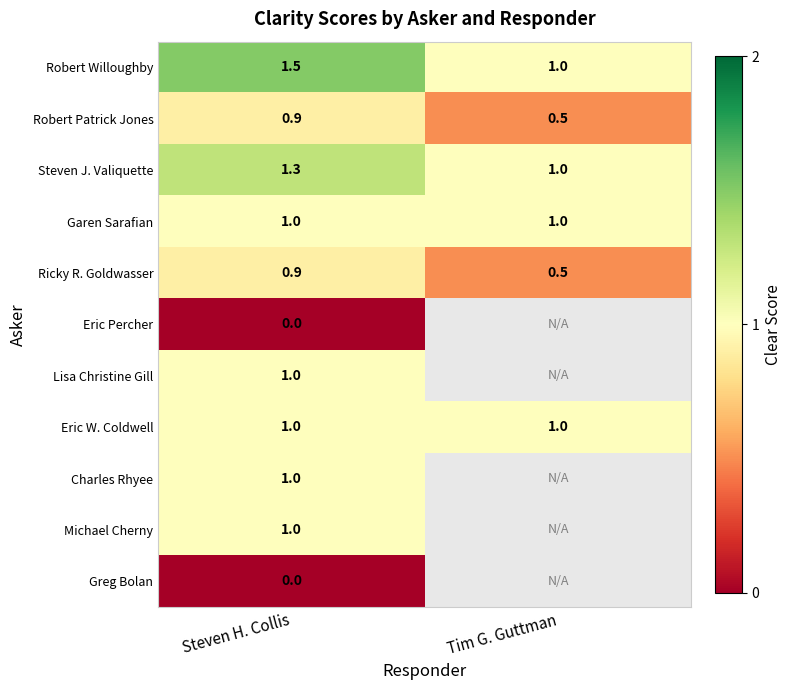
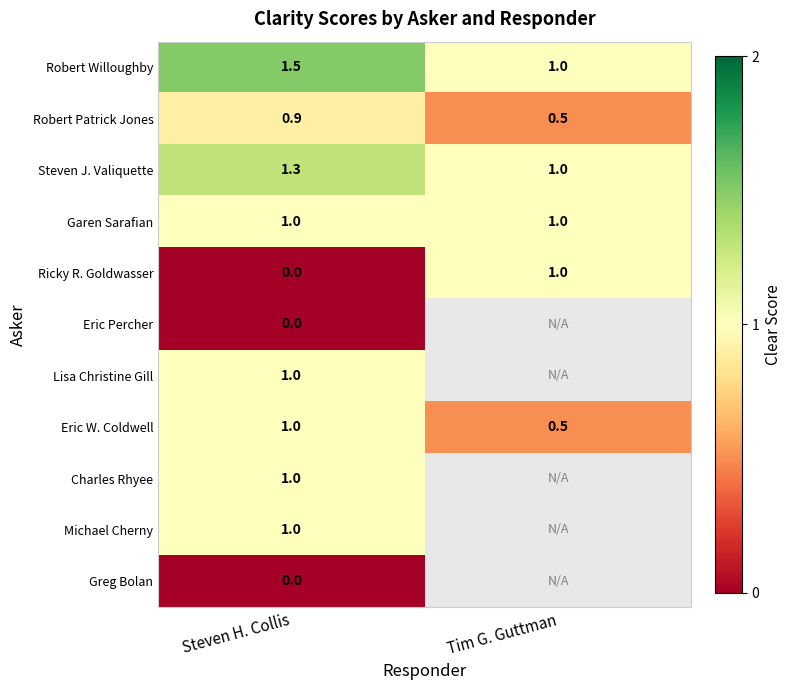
Ricky R. Goldwasser, Steven H. Collis: 0.9 -> 0.0
Ricky R. Goldwasser, Tim G. Guttman: 0.5 -> 1.0
Eric W. Coldwell, Tim G. Guttman: 1.0 -> 0.5
